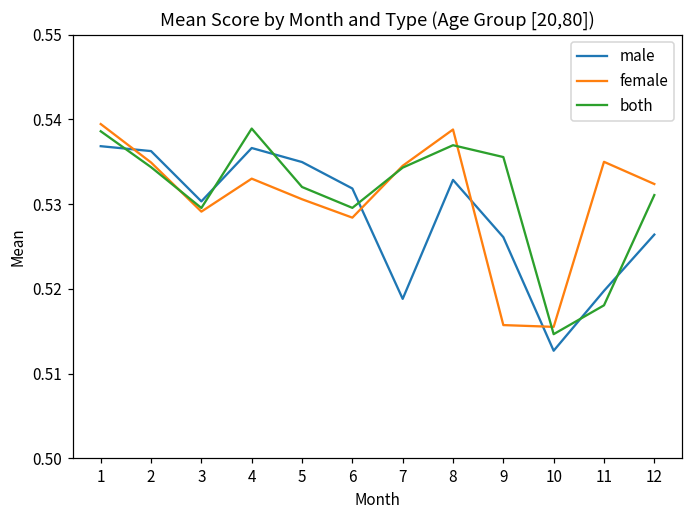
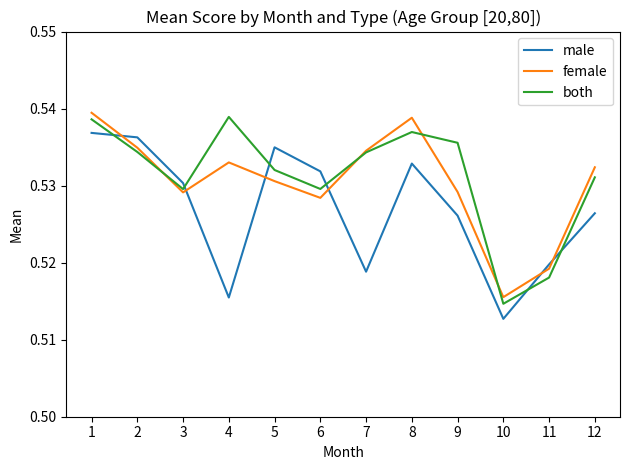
male, 4: 0.537 -> 0.515
female, 9: 0.516 -> 0.529
female, 11: 0.535 -> 0.519
